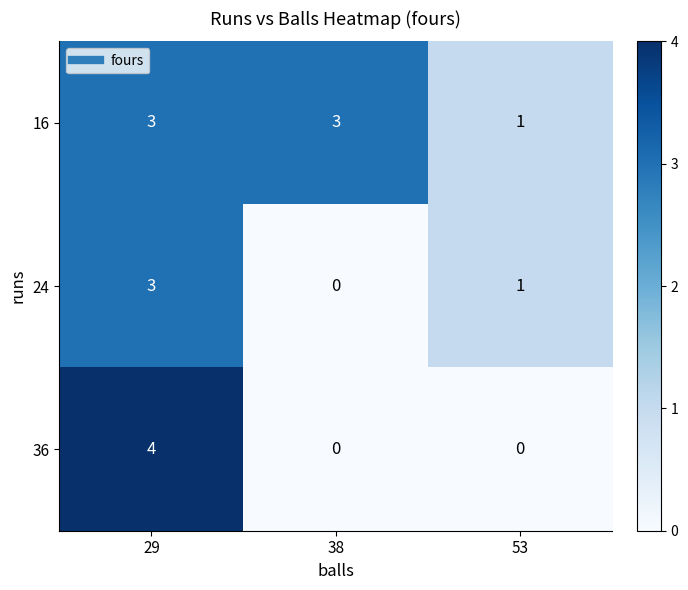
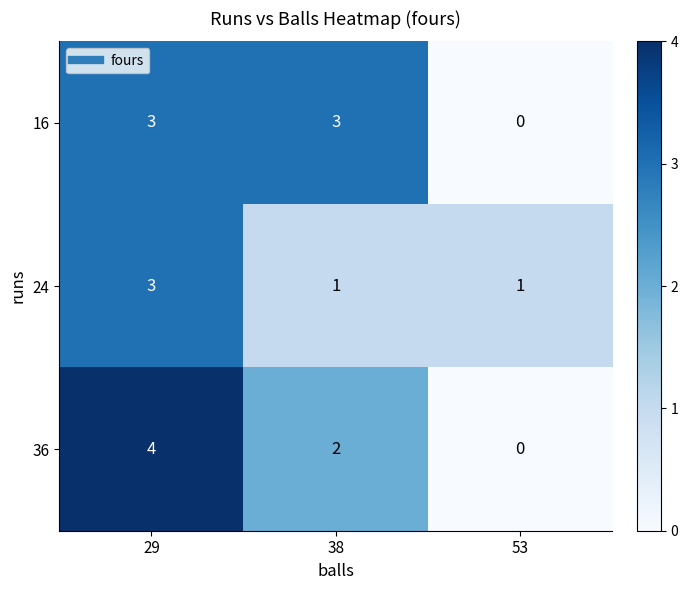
16, 53: 1 -> 0
24, 38: 0 -> 1
36, 38: 0 -> 2
